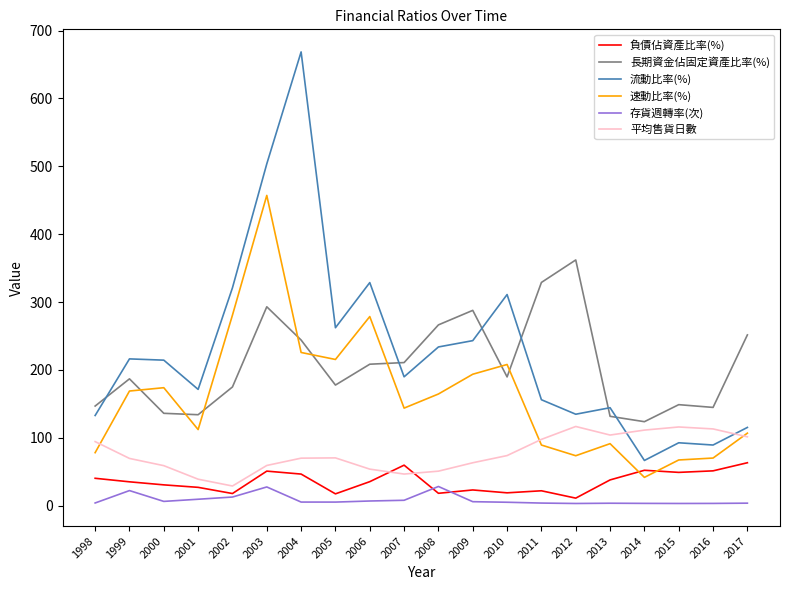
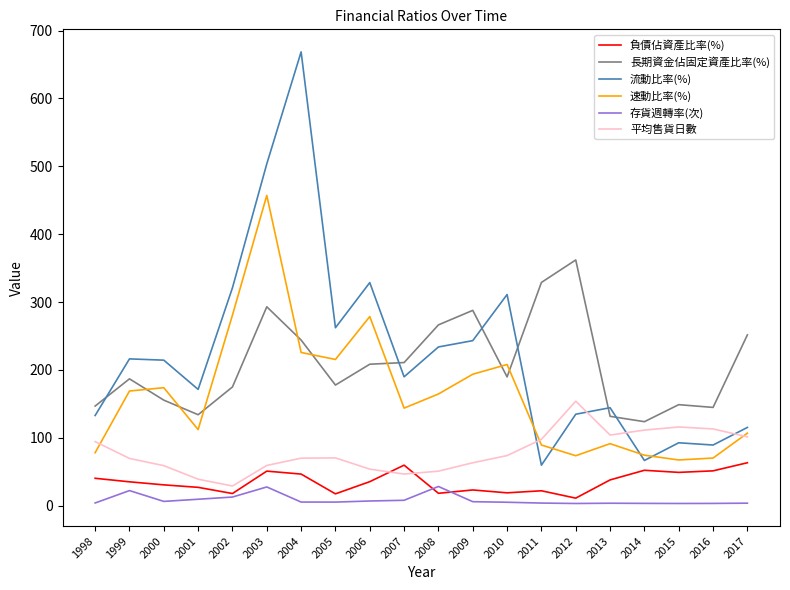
長期資金佔固定資產比率(%), 2000: 140 -> 160
流動比率(%), 2011: 160 -> 60
平均售貨日數, 2012: 120 -> 150
速動比率(%), 2014: 40 -> 70
